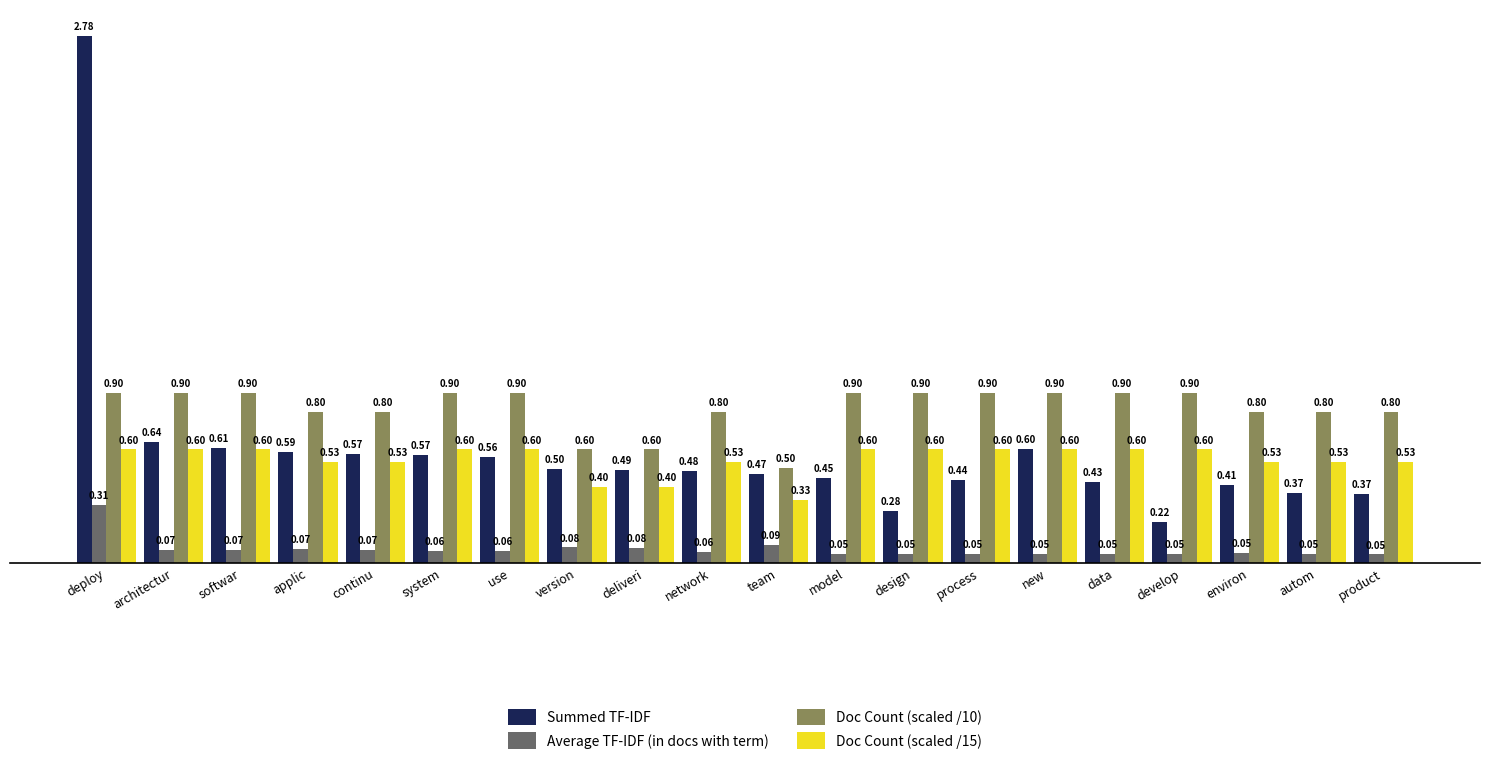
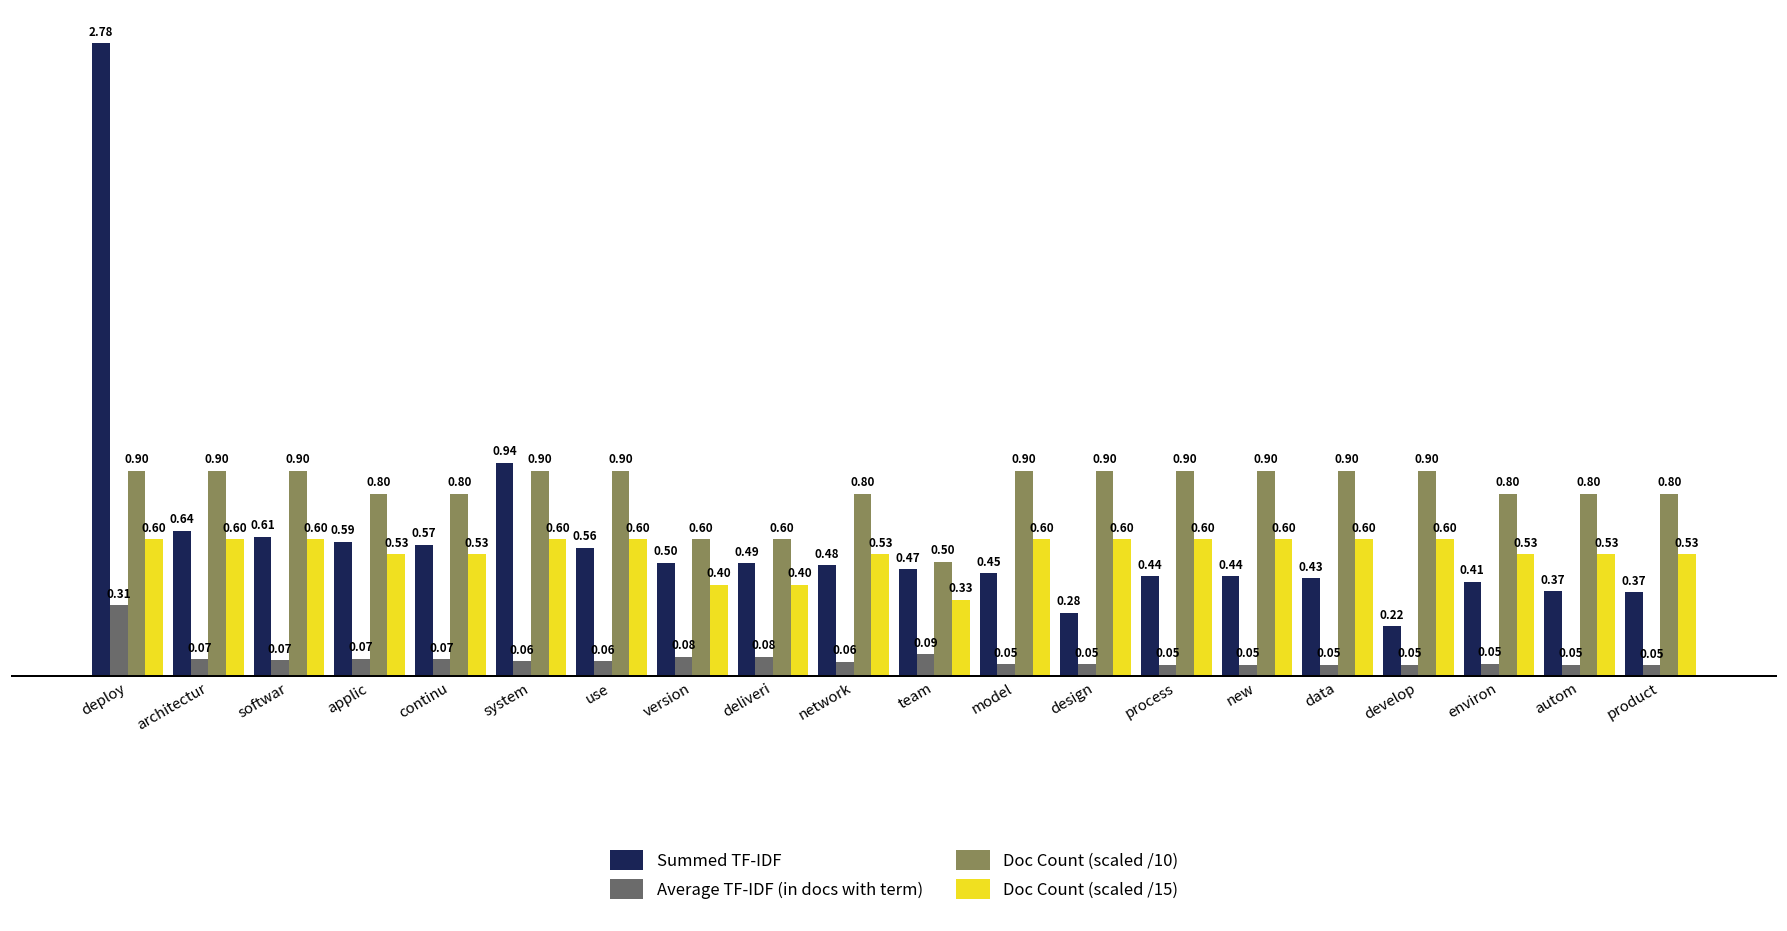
Summed TF-IDF, system: 0.57 -> 0.94
Summed TF-IDF, new: 0.60 -> 0.44
